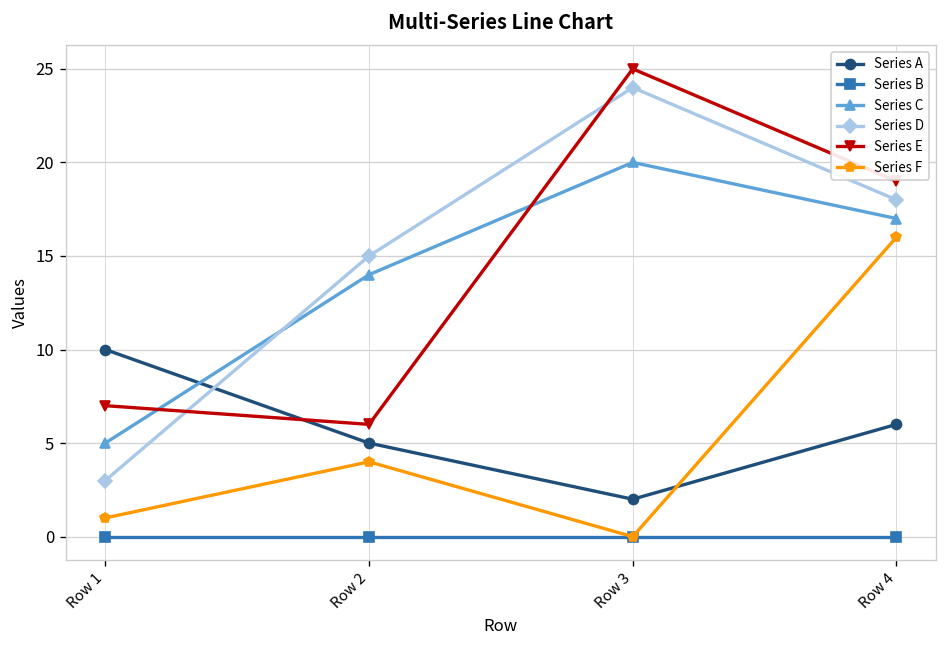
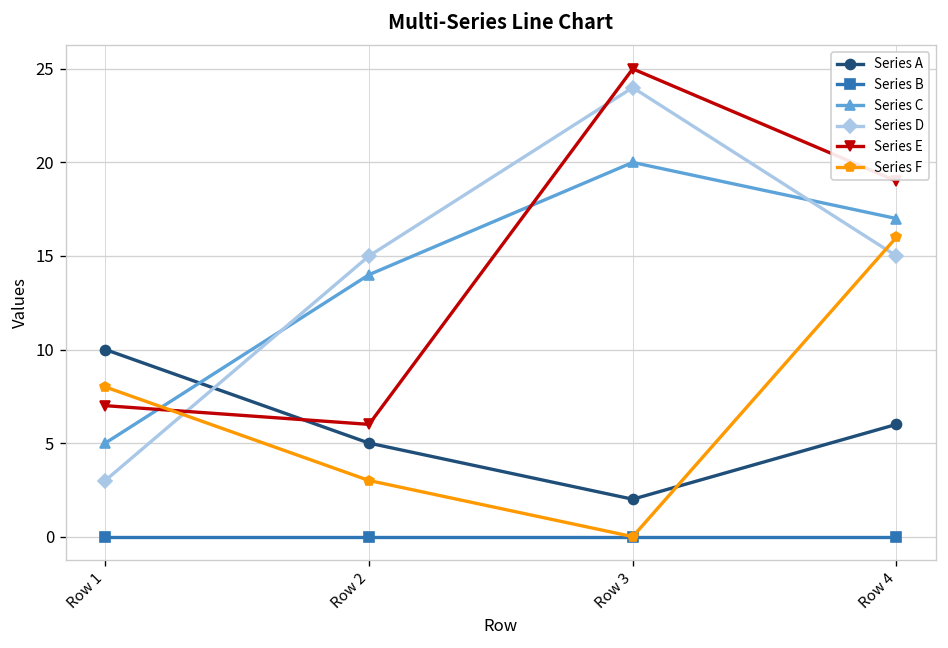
Series F, Row 1: 1 -> 8
Series F, Row 2: 4 -> 3
Series D, Row 4: 18 -> 15
